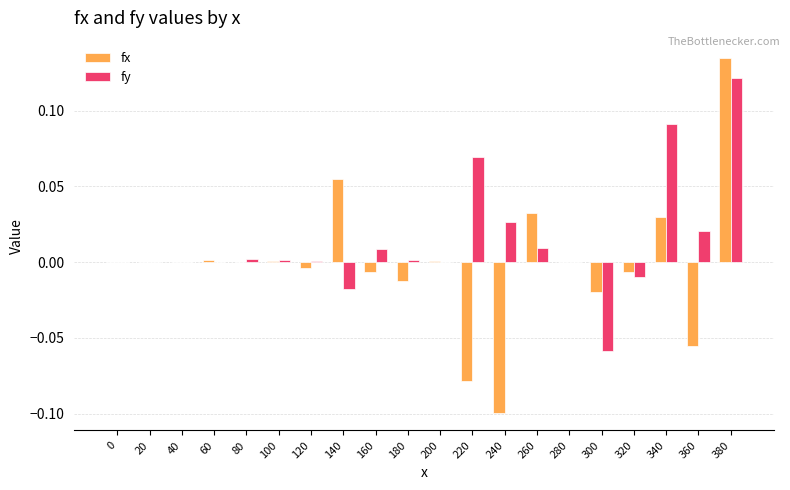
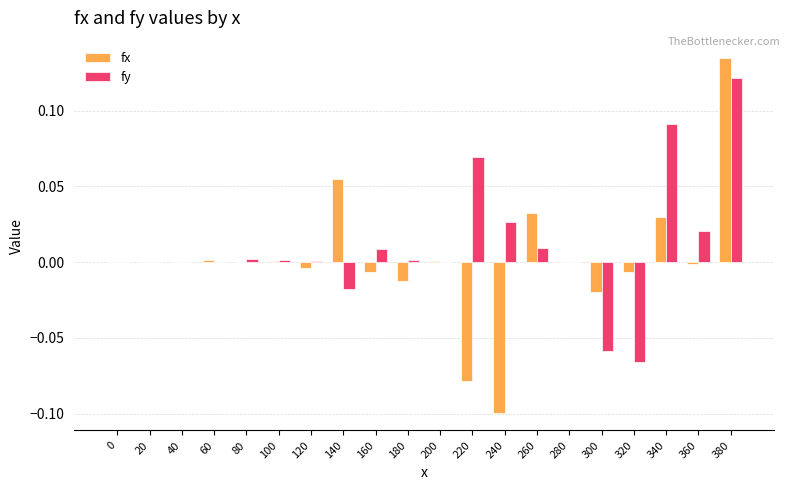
fy, 320: -0.010 -> -0.066
fx, 360: -0.056 -> -0.002
